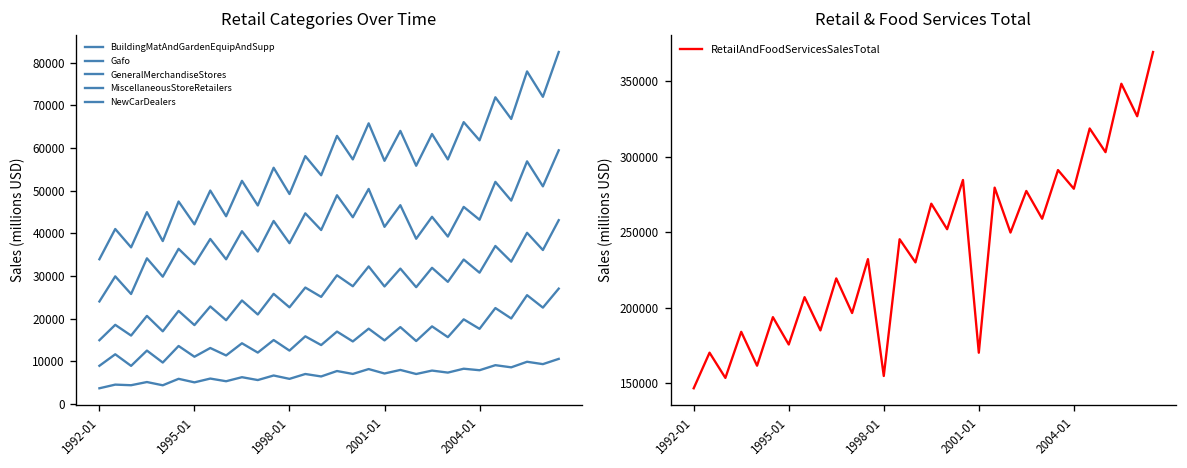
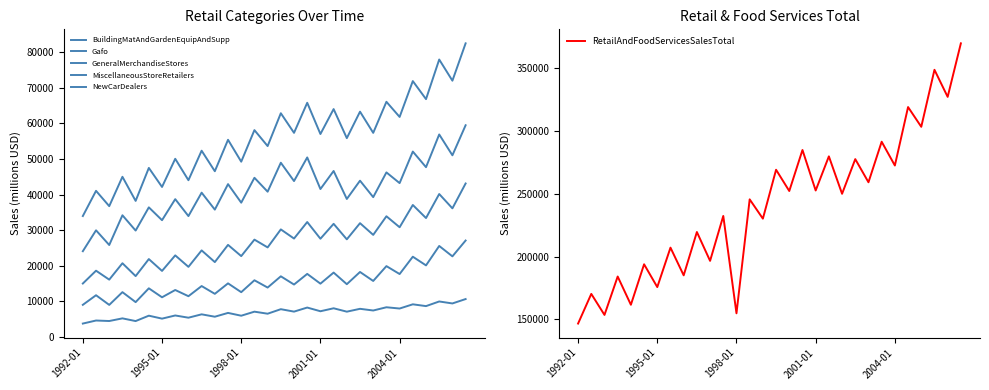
Retail & Food Services Total, 2001-01: 170000 -> 252000
Retail & Food Services Total, 2004-01: 279000 -> 272000
